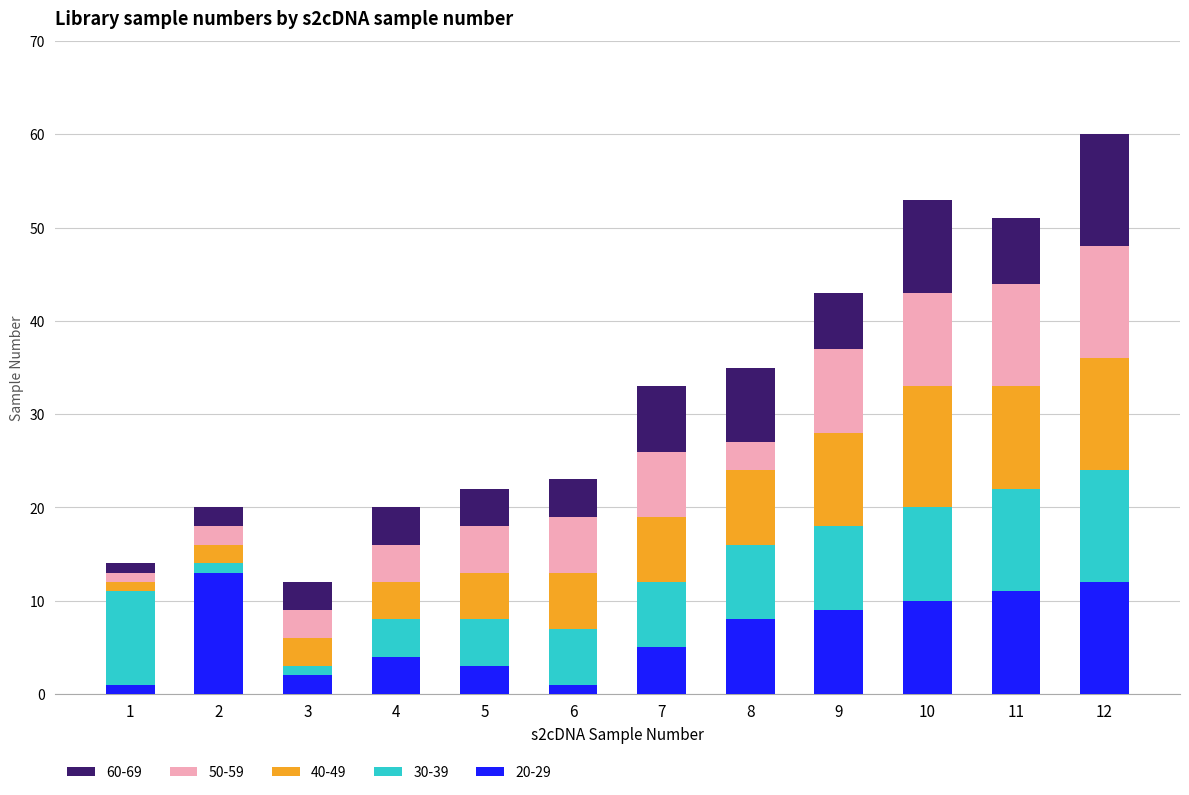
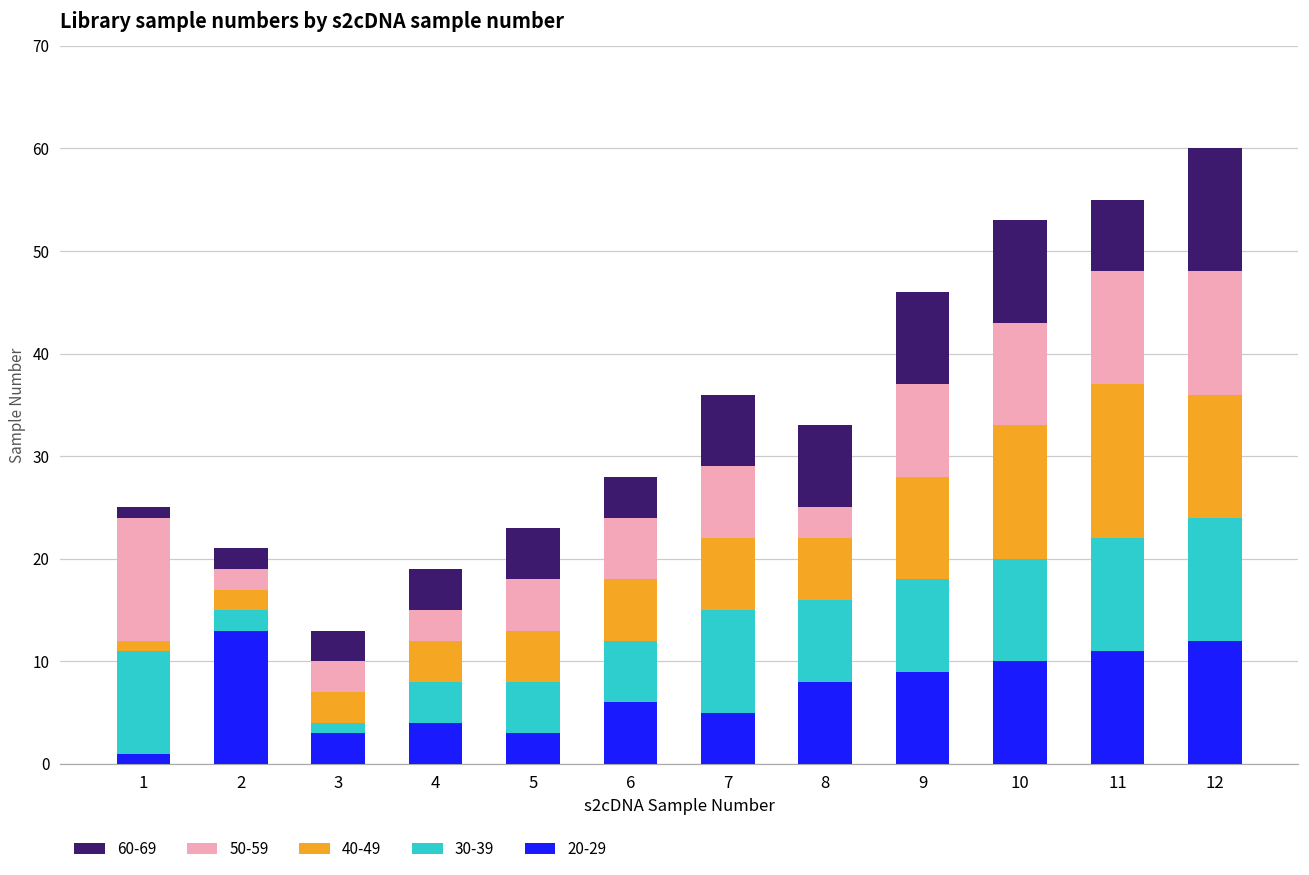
50-59, 1: 1 -> 12
30-39, 2: 1 -> 2
20-29, 3: 2 -> 3
50-59, 4: 4 -> 3
60-69, 5: 4 -> 5
20-29, 6: 1 -> 6
30-39, 7: 7 -> 10
40-49, 8: 8 -> 6
60-69, 9: 6 -> 9
40-49, 11: 11 -> 15
